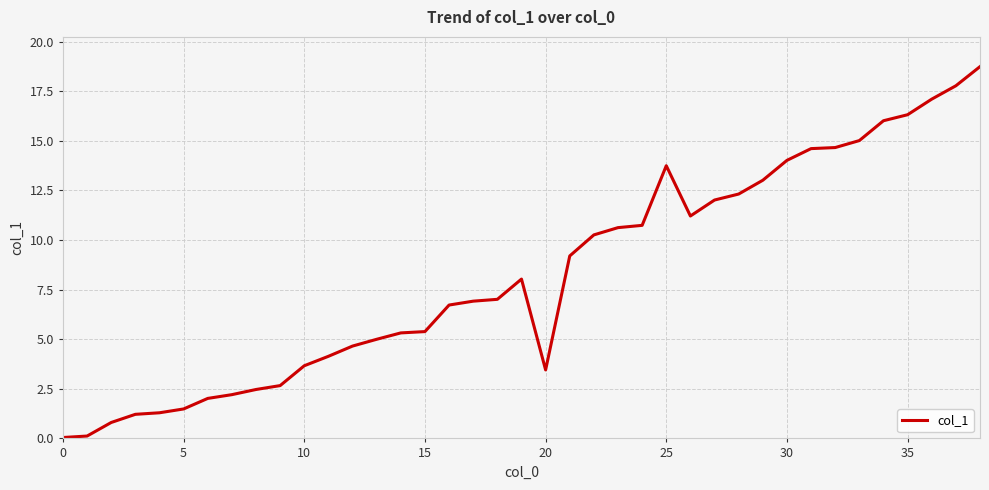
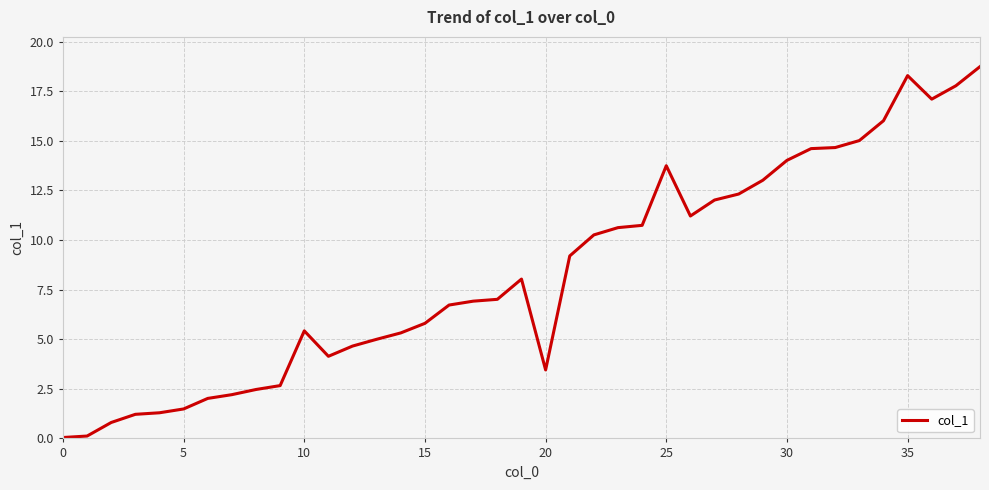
10: 3.7 -> 5.4
15: 5.4 -> 5.8
35: 16.3 -> 18.3
